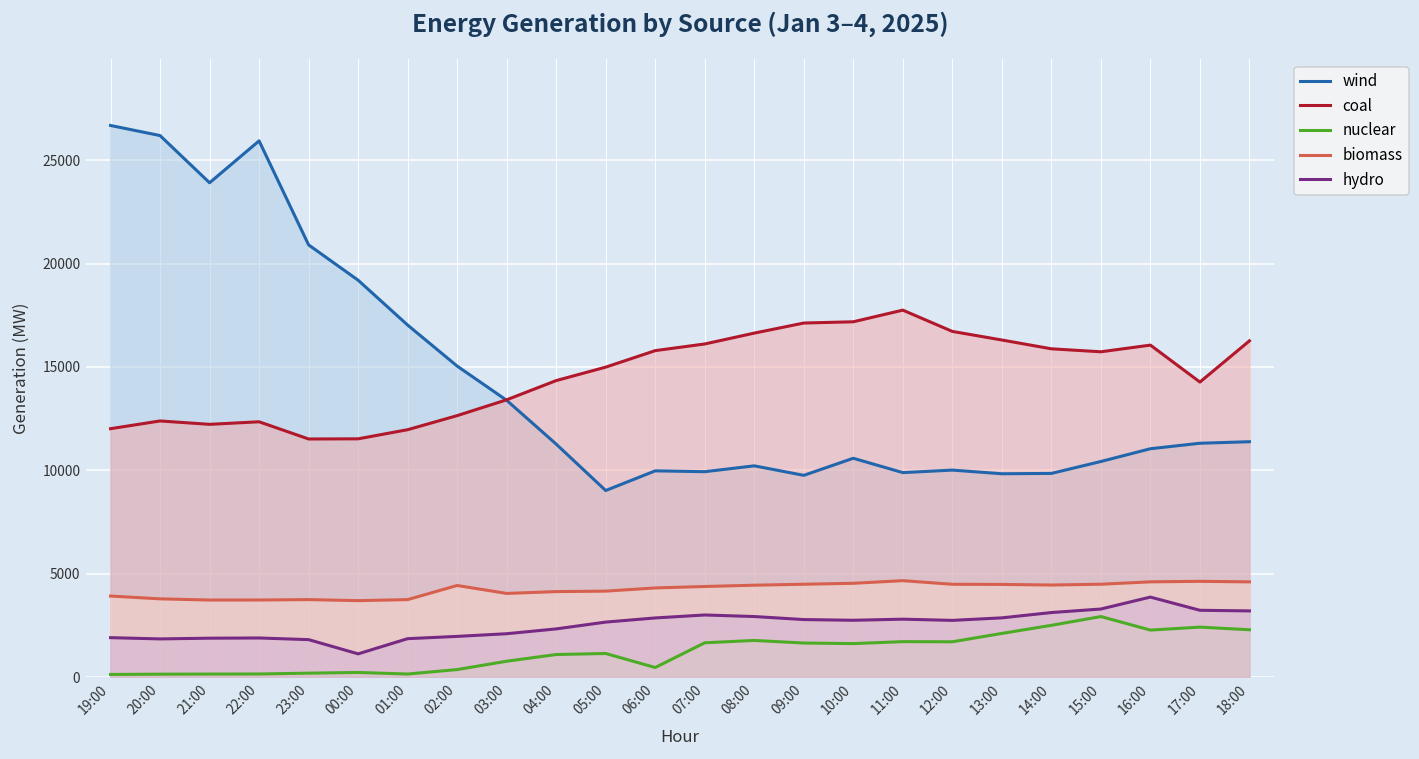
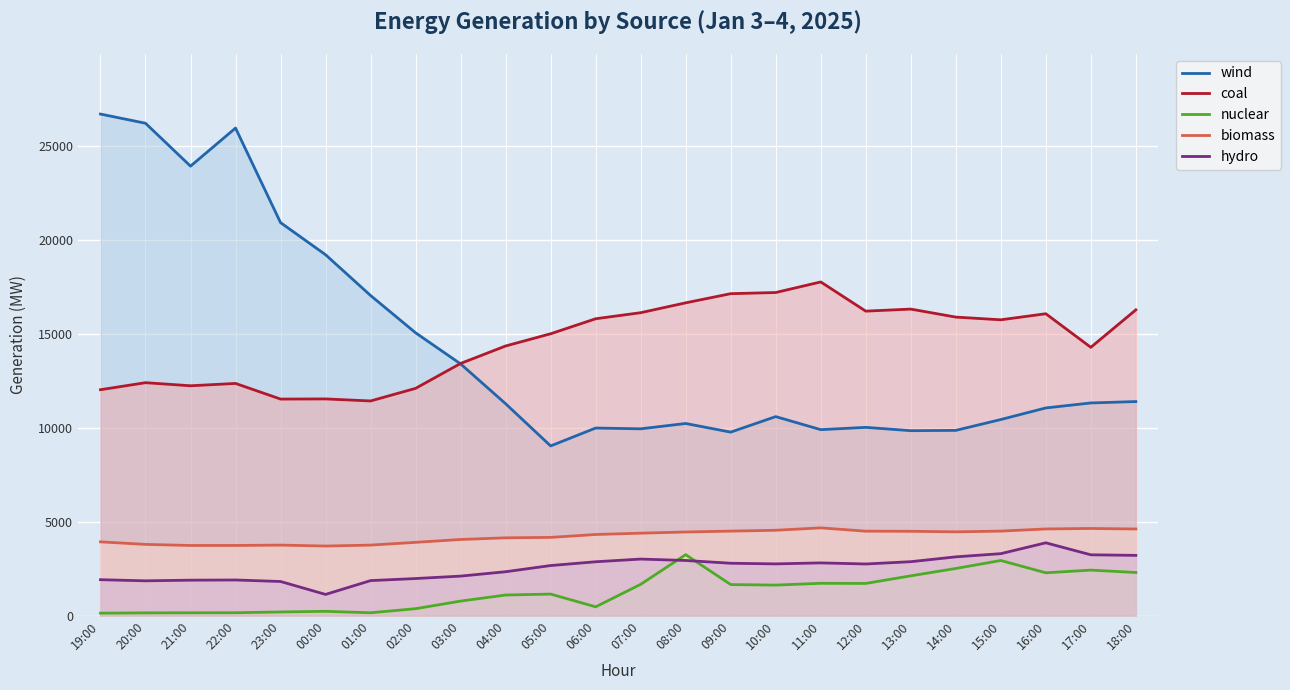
coal, 01:00: 12000 -> 11400
coal, 02:00: 12600 -> 12100
biomass, 02:00: 4400 -> 3900
nuclear, 08:00: 1800 -> 3200
coal, 12:00: 16700 -> 16200
